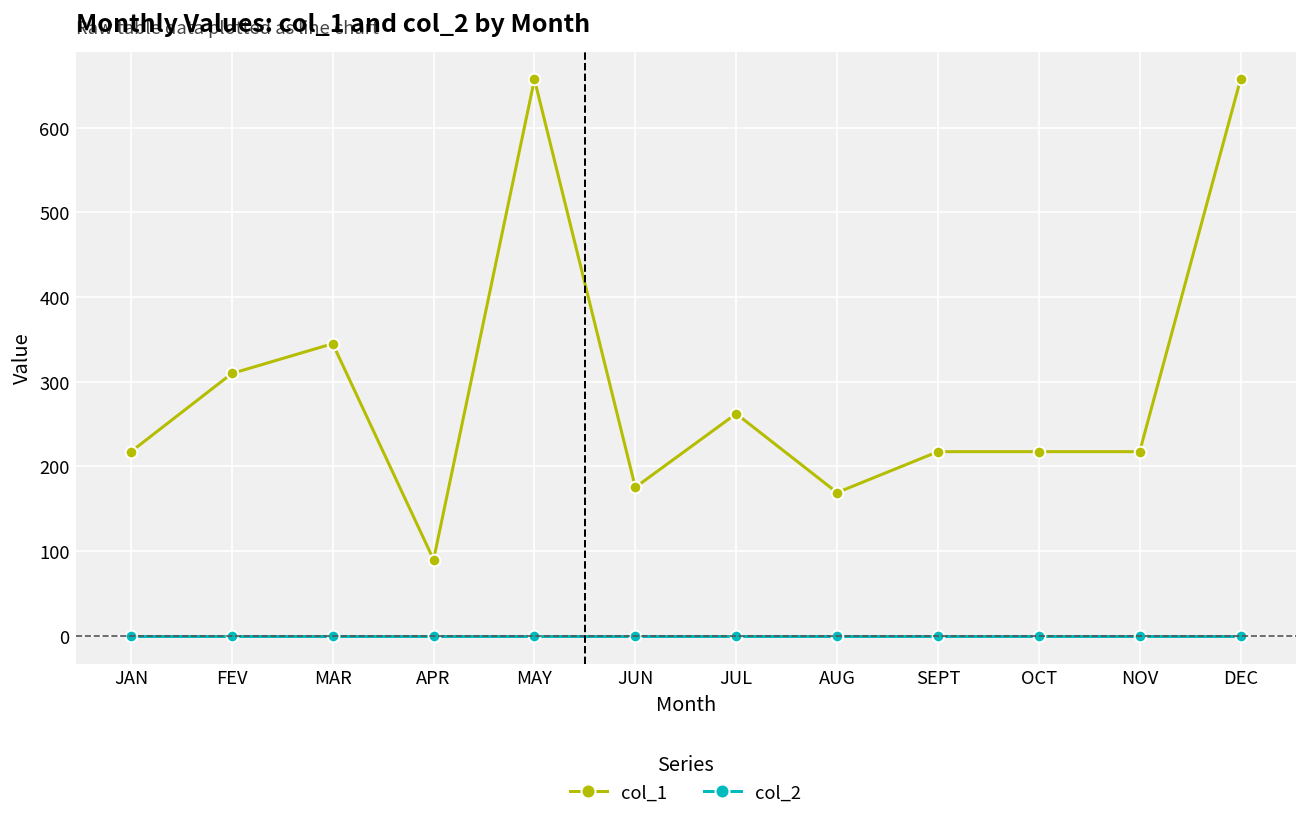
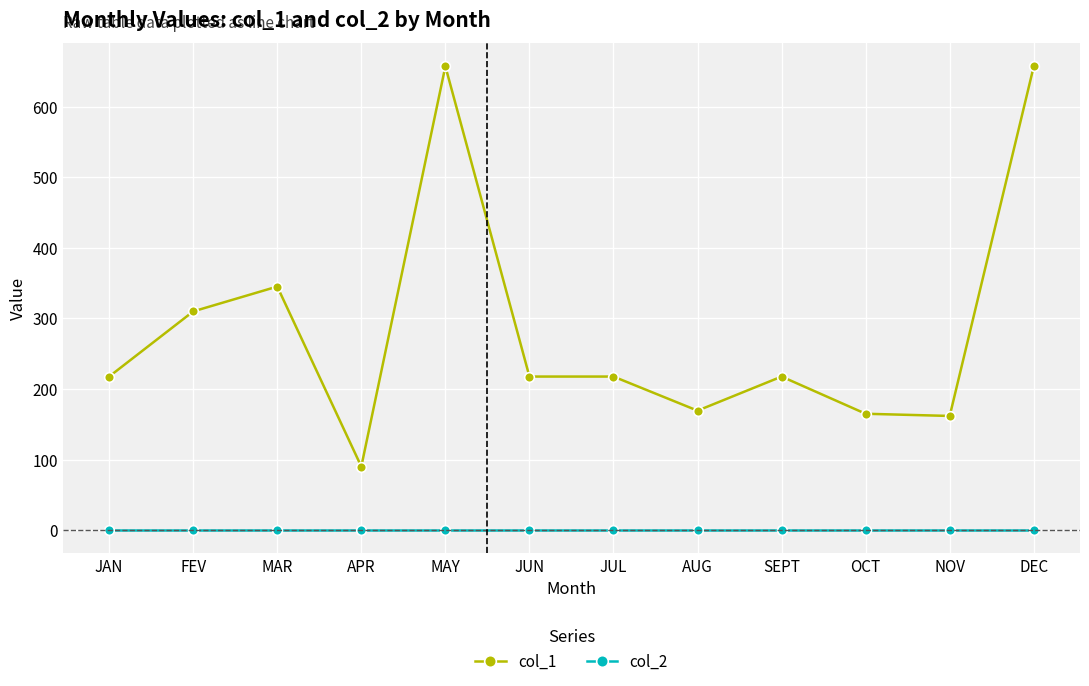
col_1, JUN: 180 -> 220
col_1, JUL: 260 -> 220
col_1, OCT: 220 -> 160
col_1, NOV: 220 -> 160
